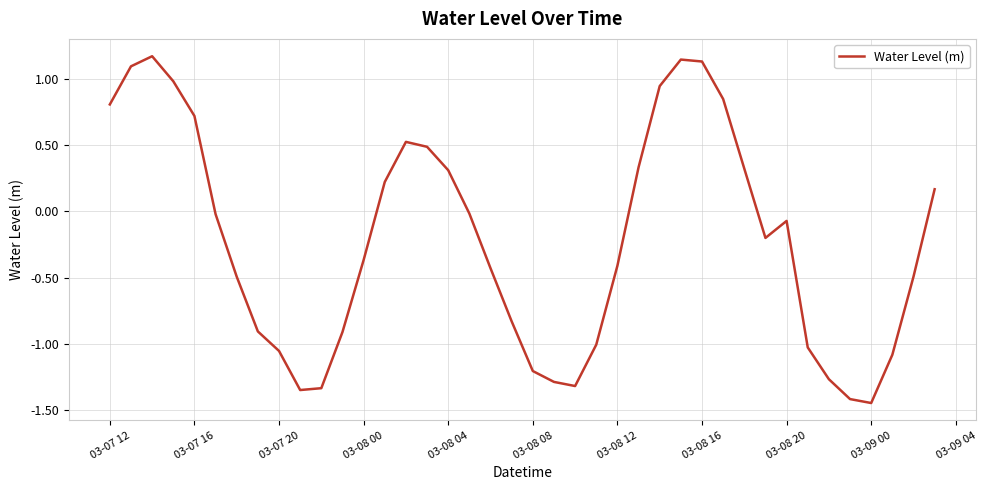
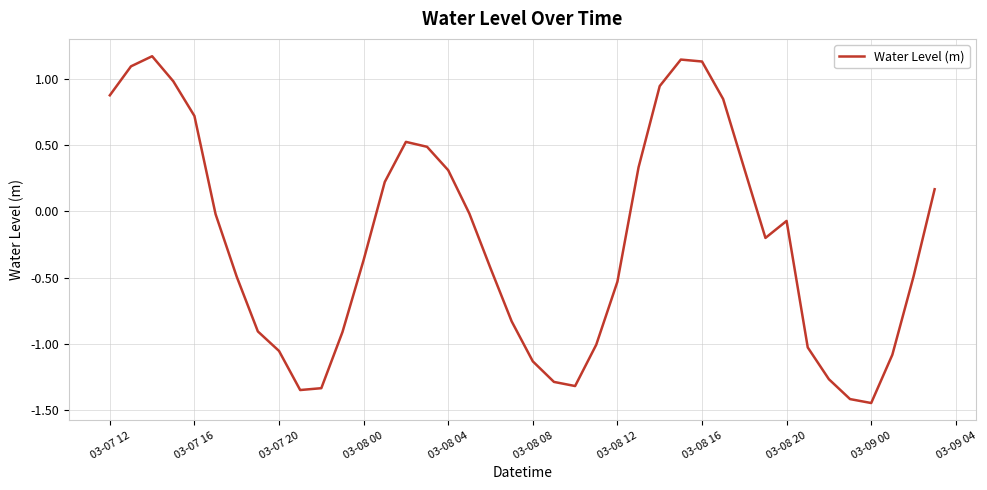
03-07 12: 0.81 -> 0.88
03-08 08: -1.20 -> -1.13
03-08 12: -0.41 -> -0.53
